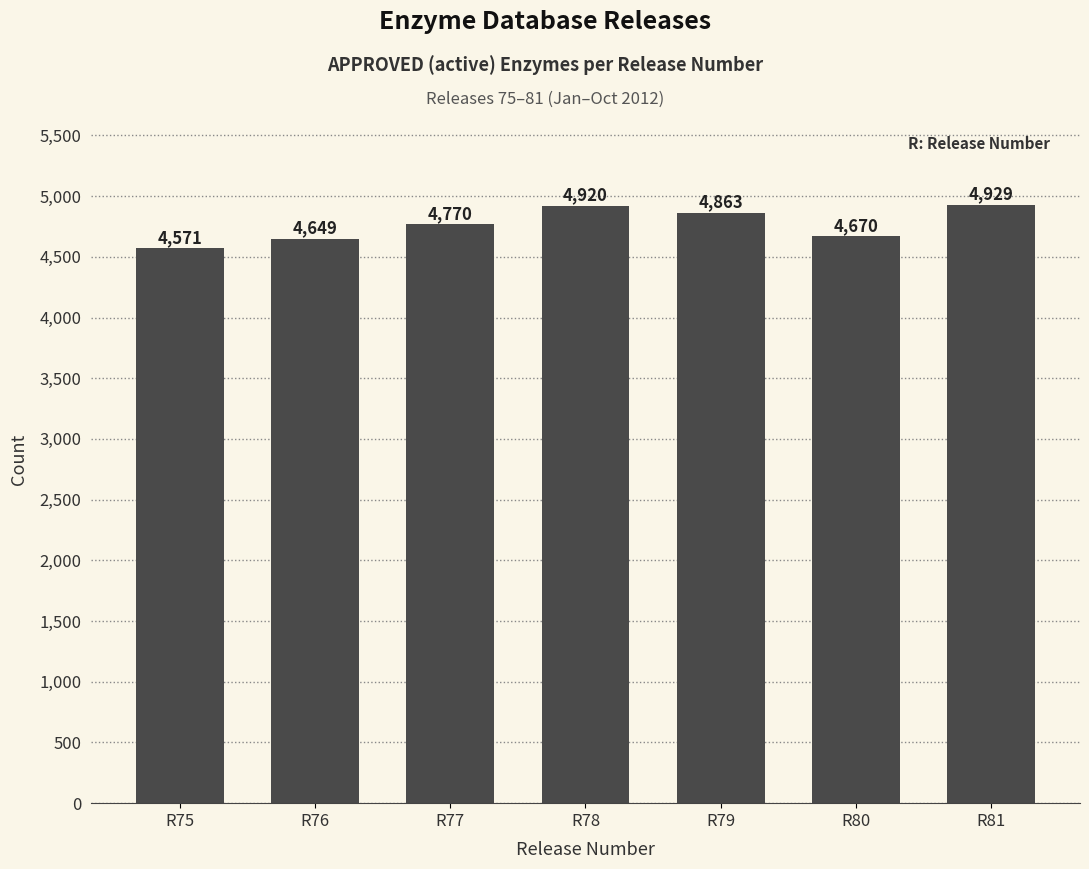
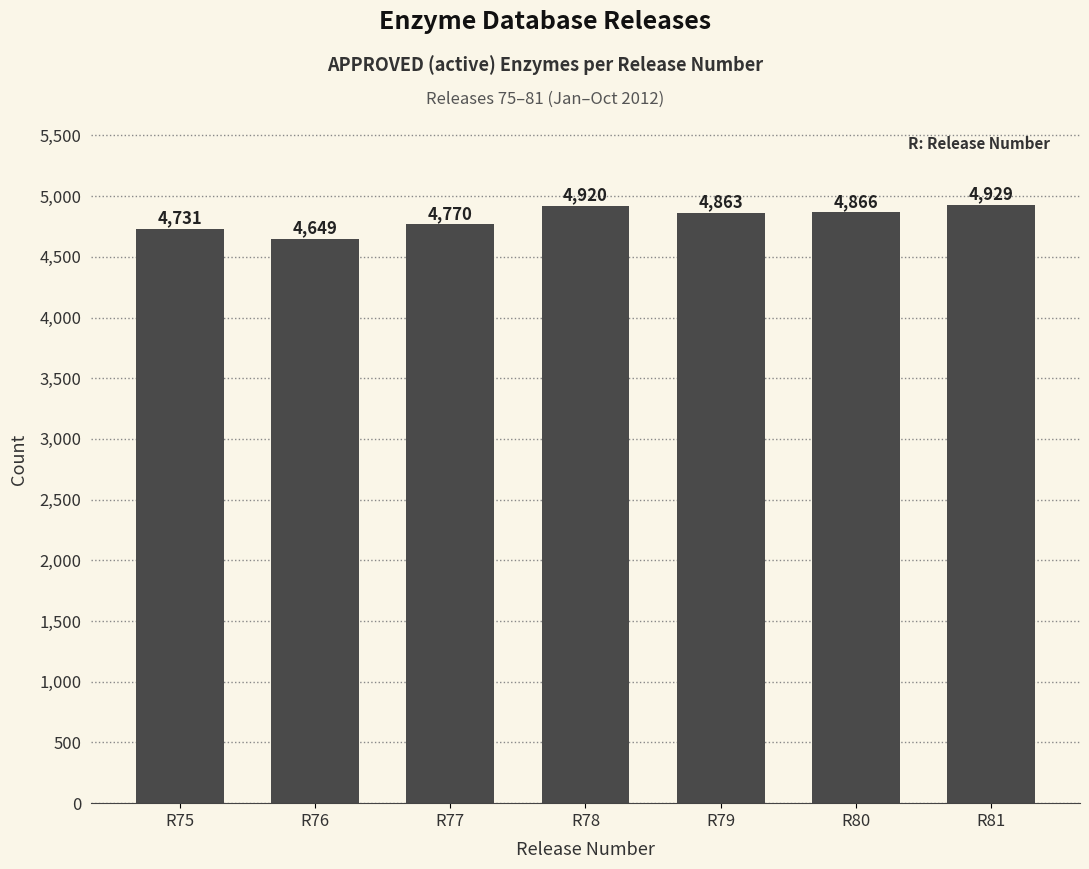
R75: 4,571 -> 4,731
R80: 4,670 -> 4,866
